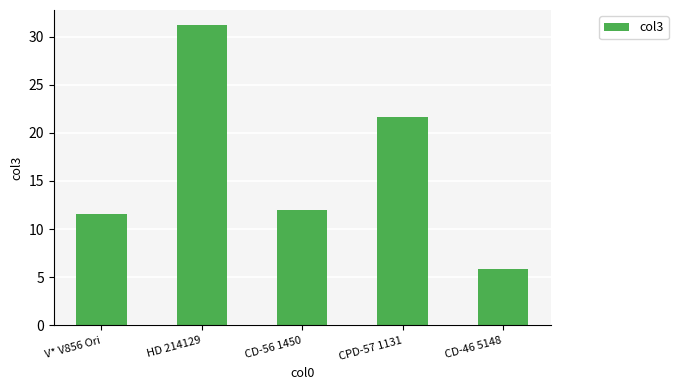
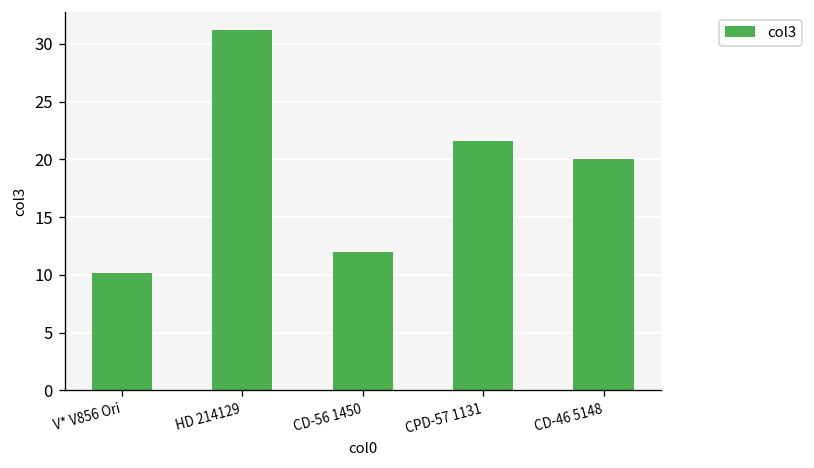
V* V856 Ori: 12 -> 10
CD-46 5148: 6 -> 20
